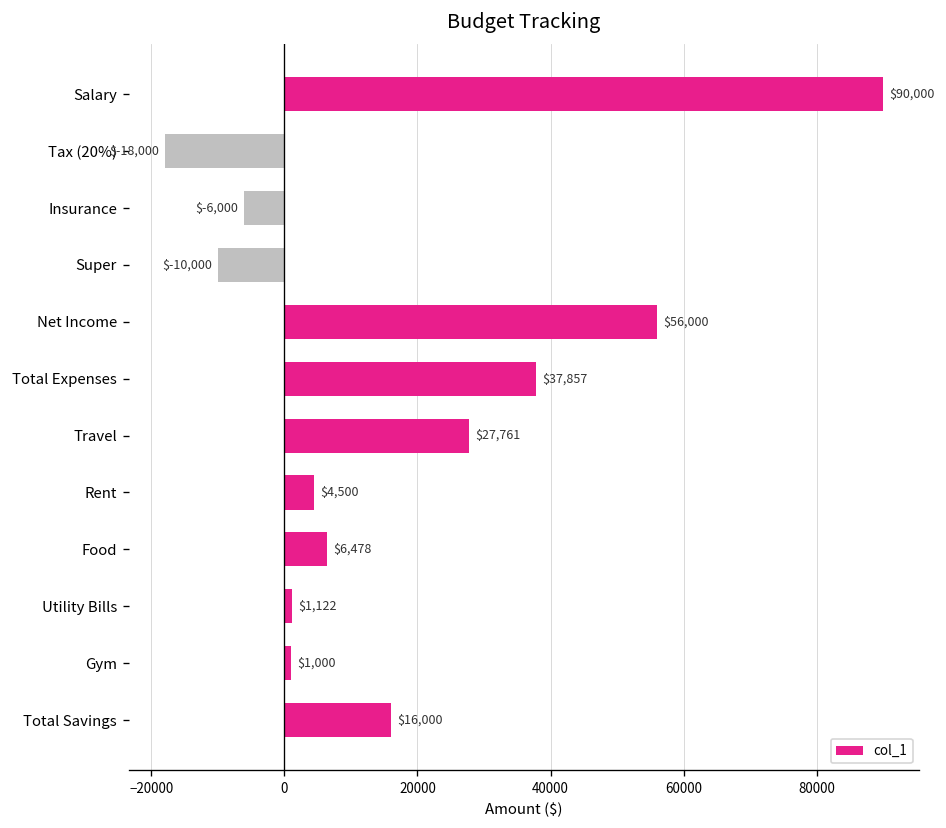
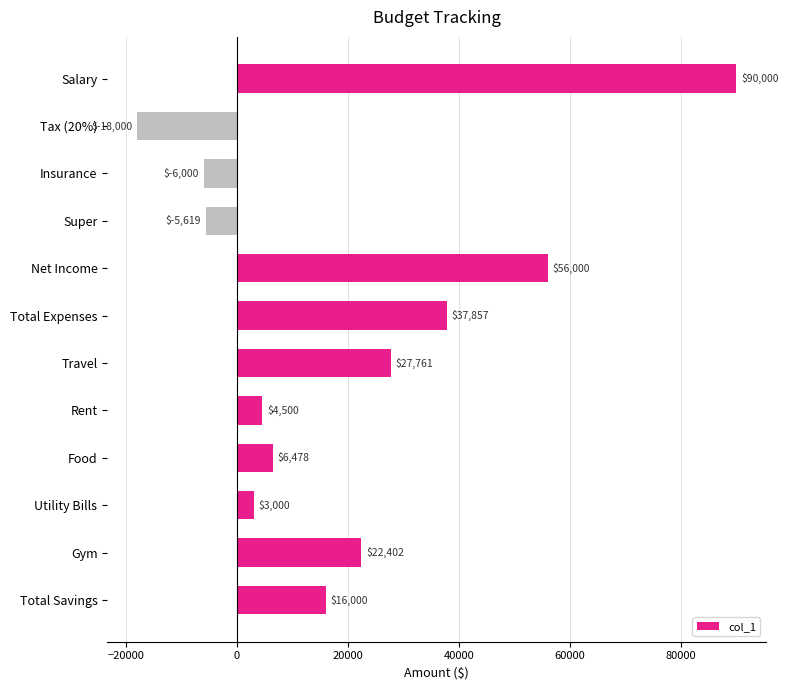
Super: $-10,000 -> $-5,619
Utility Bills: $1,122 -> $3,000
Gym: $1,000 -> $22,402
